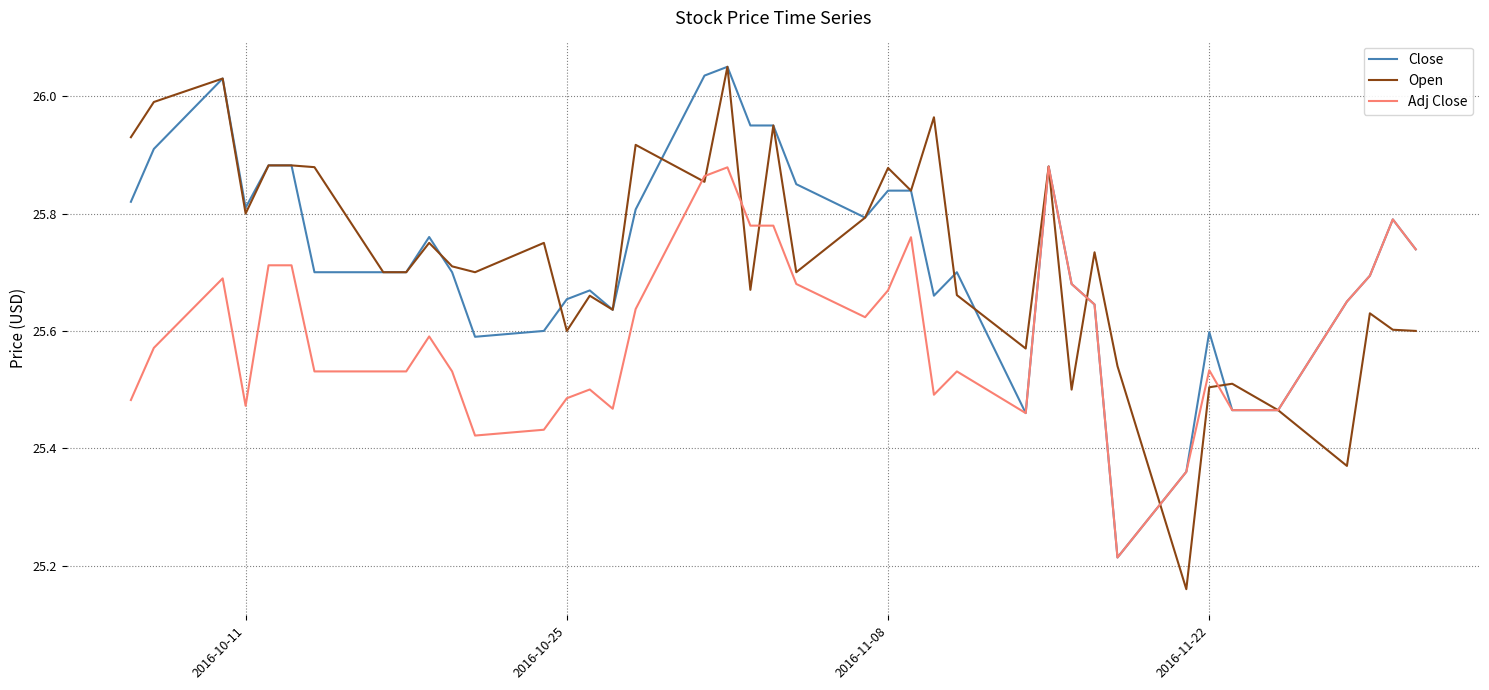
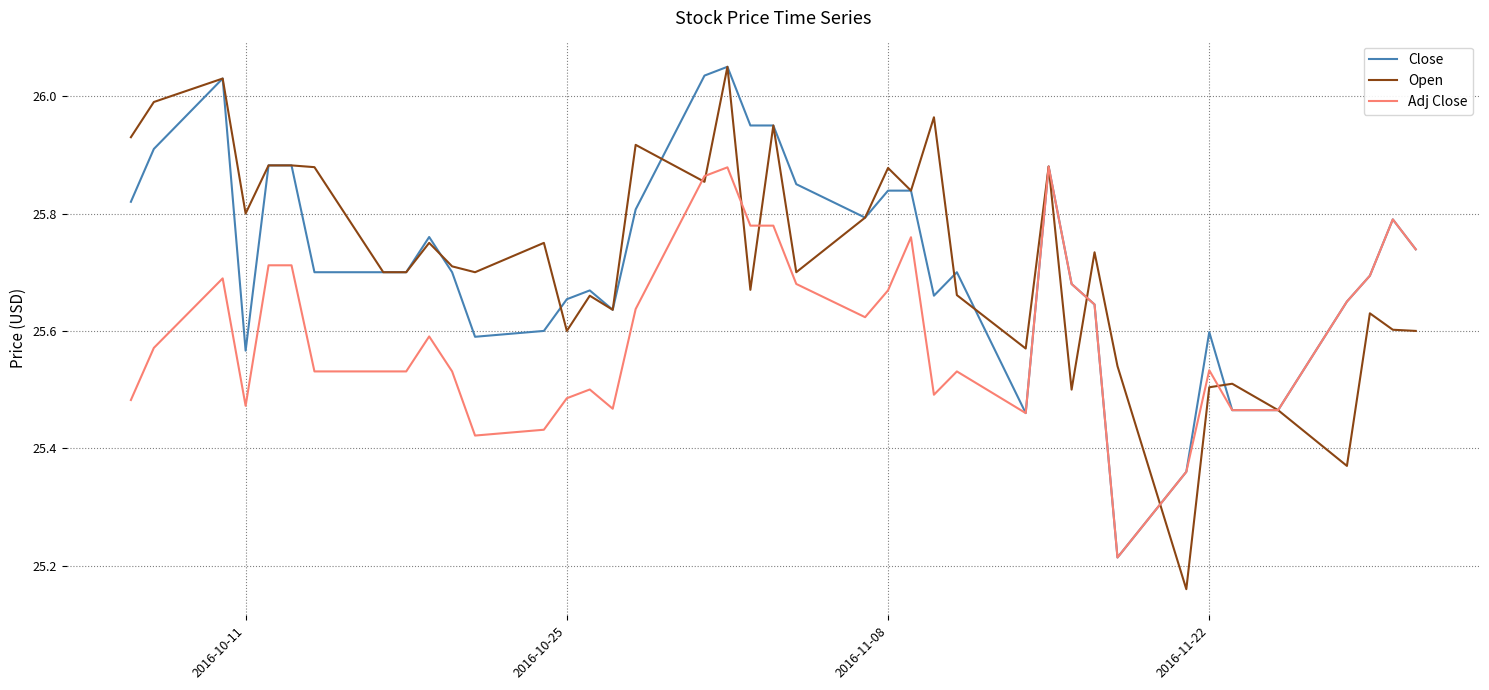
Close, 2016-10-11: 25.81 -> 25.57
